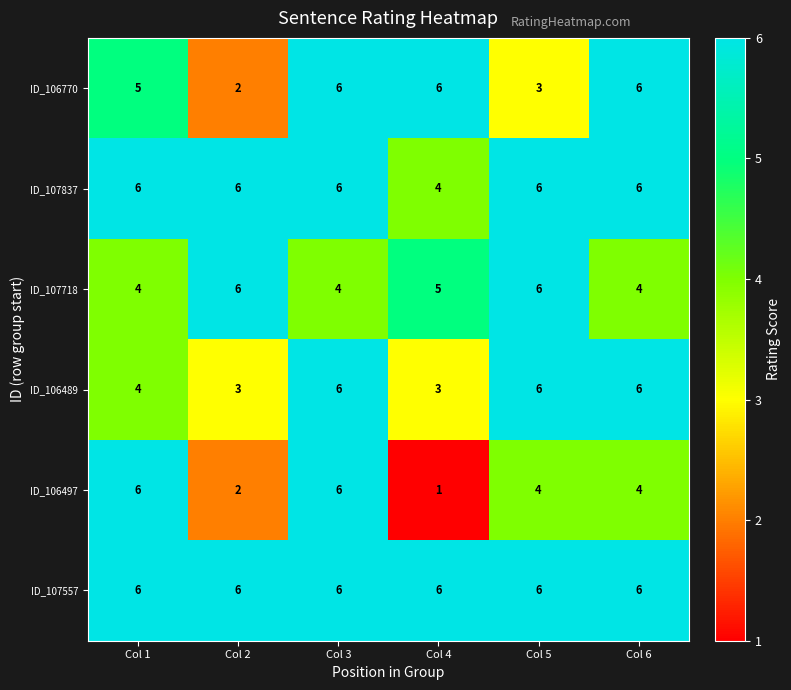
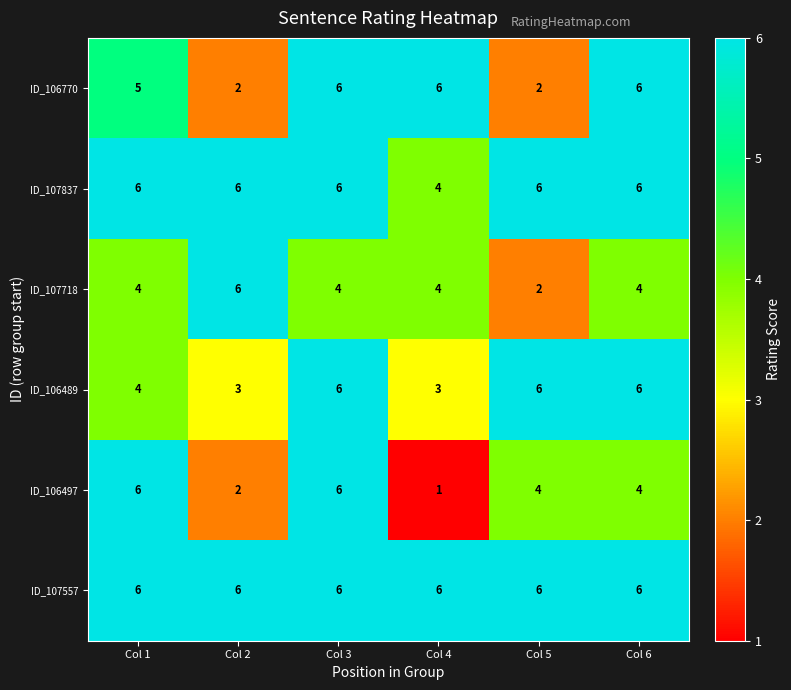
ID_106770, Col 5: 3 -> 2
ID_107718, Col 4: 5 -> 4
ID_107718, Col 5: 6 -> 2
